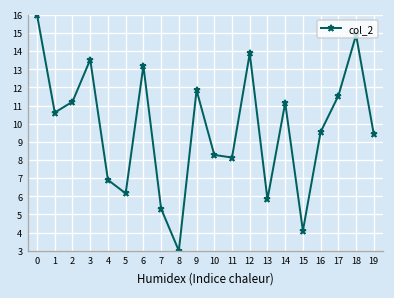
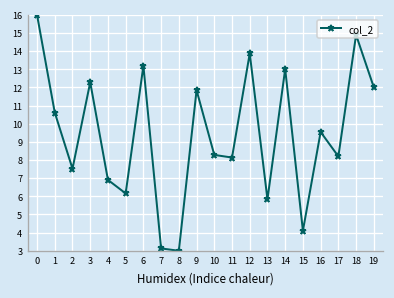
2: 11.2 -> 7.5
3: 13.5 -> 12.3
7: 5.3 -> 3.1
14: 11.2 -> 13.0
17: 11.5 -> 8.2
19: 9.4 -> 12.0
